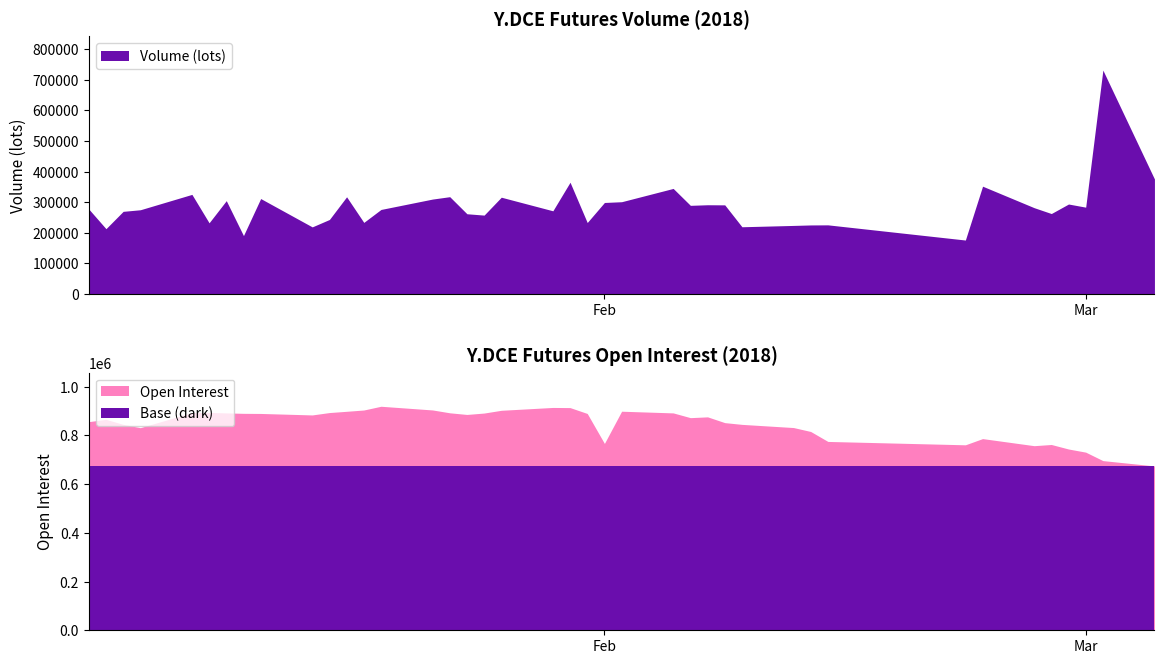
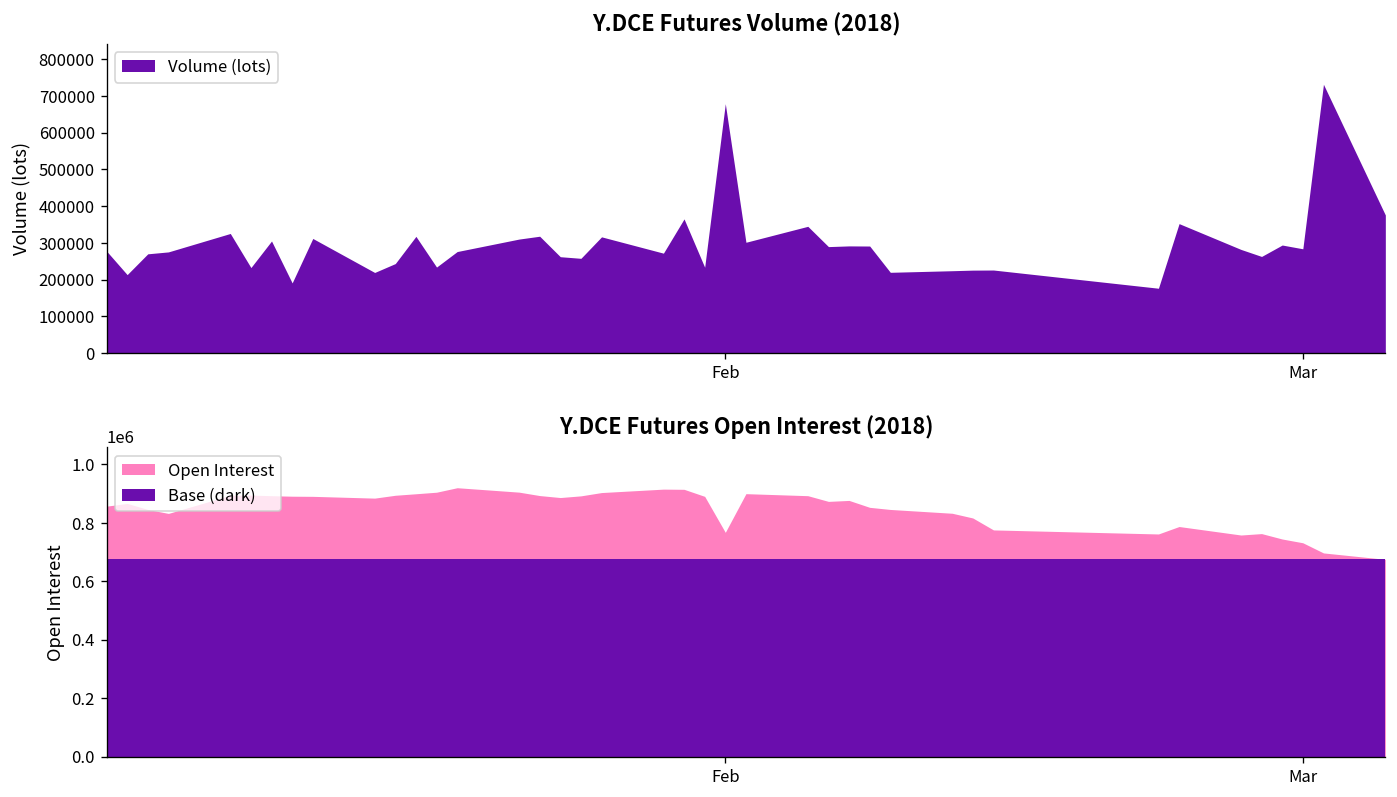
Y.DCE Futures Volume (2018), Feb: 300000 -> 680000
